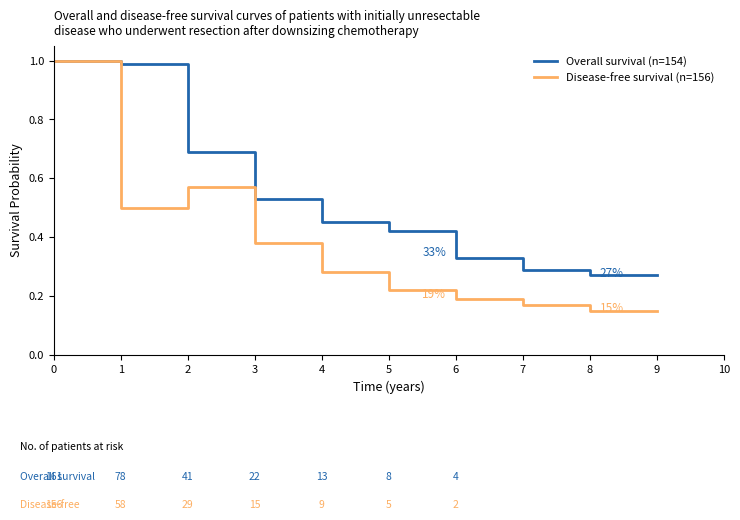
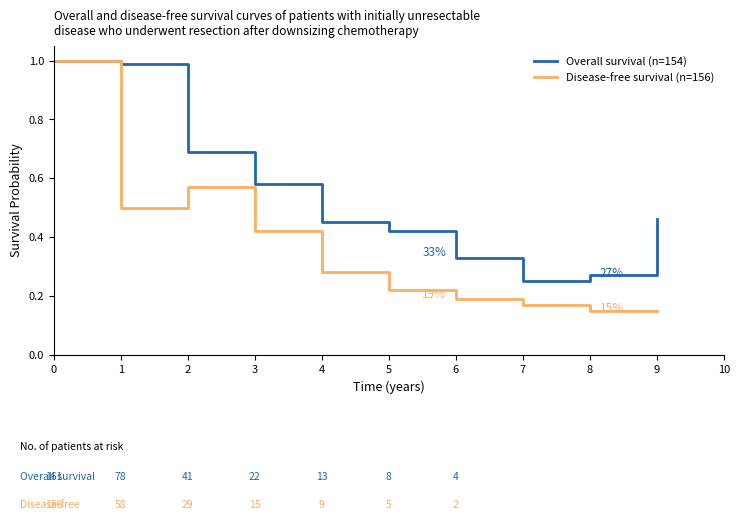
Overall survival (n=154), 3: 0.53 -> 0.58
Disease-free survival (n=156), 3: 0.38 -> 0.42
Overall survival (n=154), 7: 0.29 -> 0.25
Overall survival (n=154), 9: 0.27 -> 0.46
